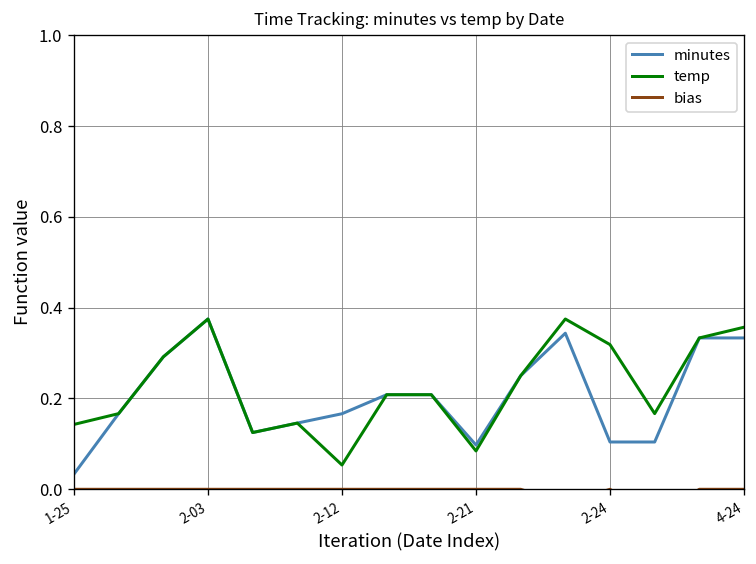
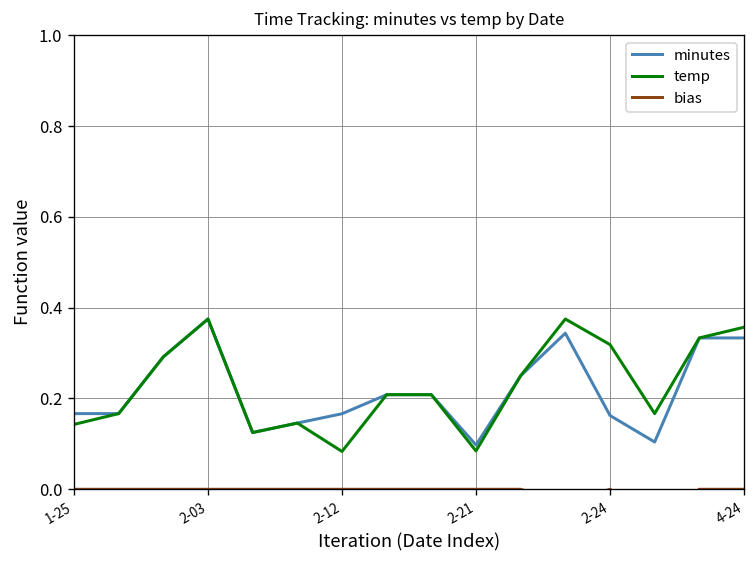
minutes, 1-25: 0.03 -> 0.17
temp, 2-12: 0.05 -> 0.08
minutes, 2-24: 0.10 -> 0.16
